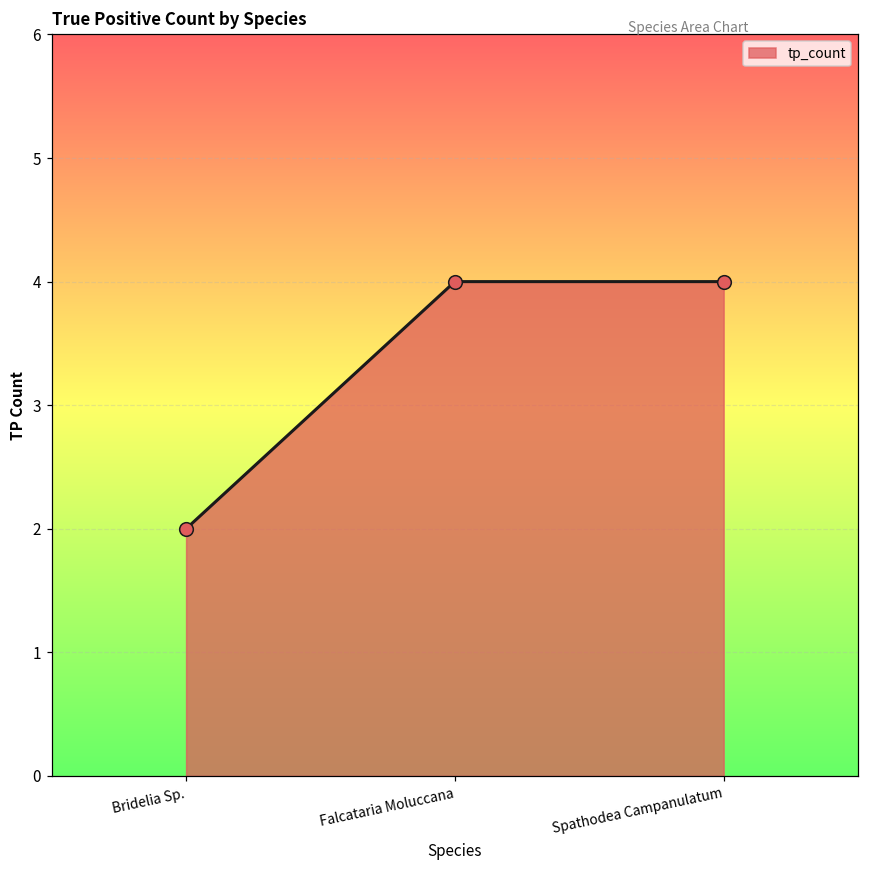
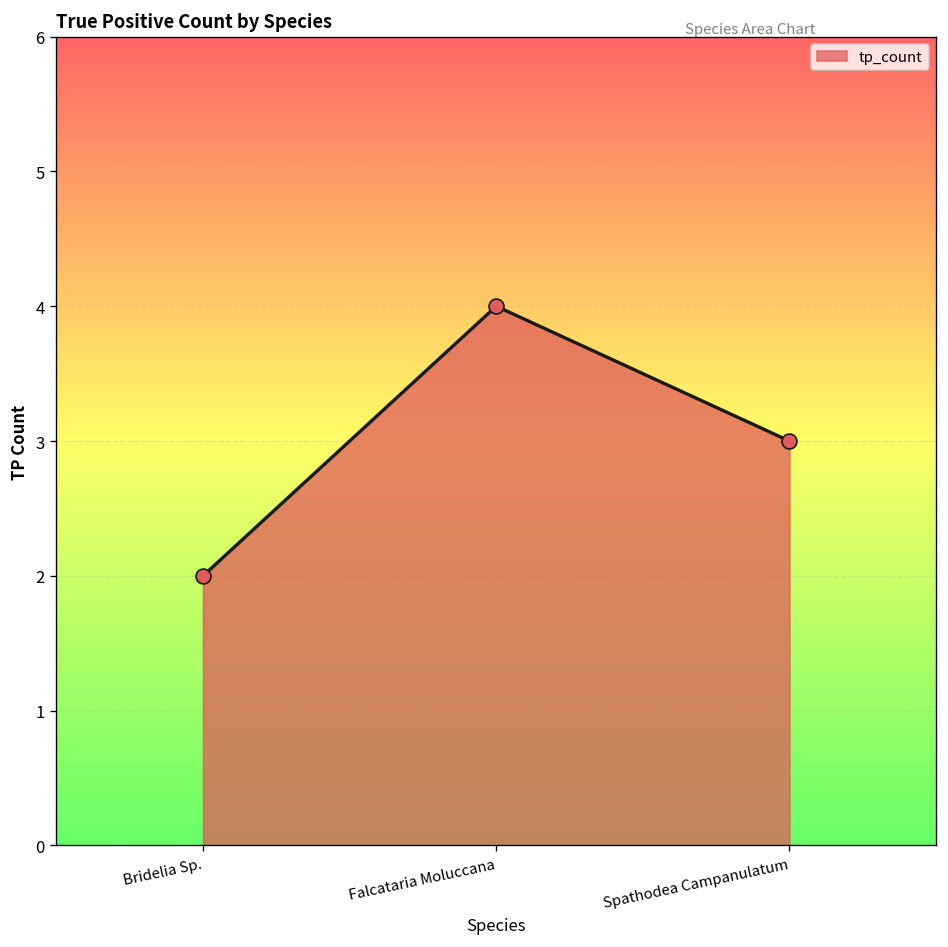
Spathodea Campanulatum: 4 -> 3
